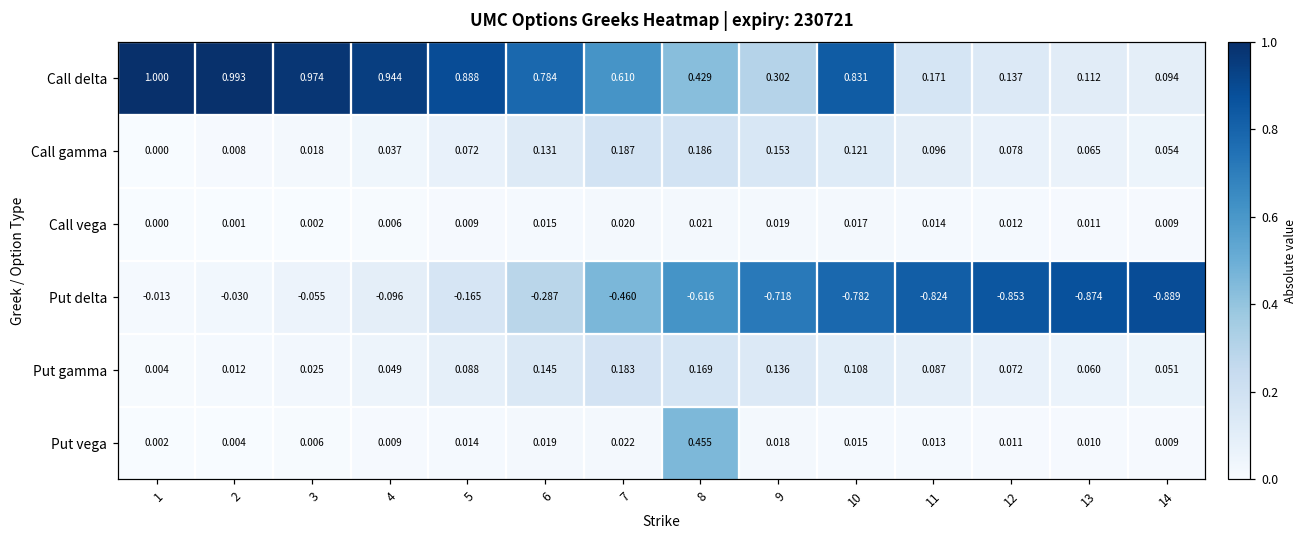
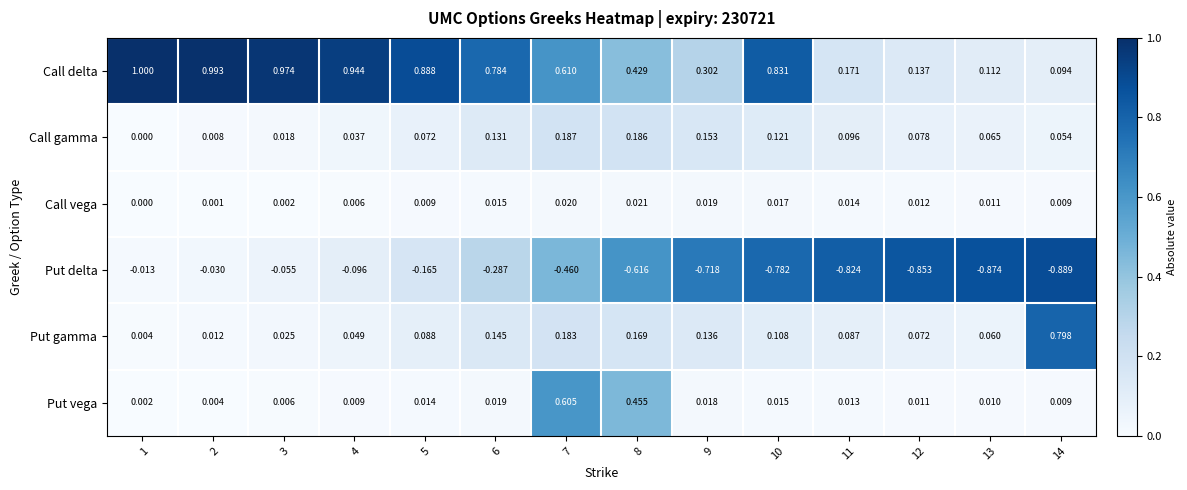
Put gamma, 14: 0.051 -> 0.798
Put vega, 7: 0.022 -> 0.605
